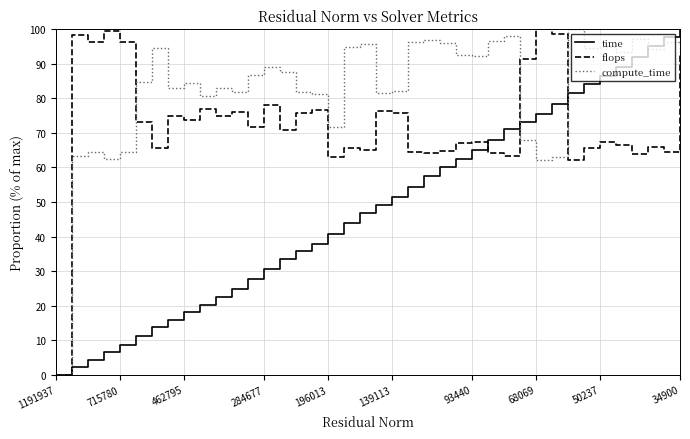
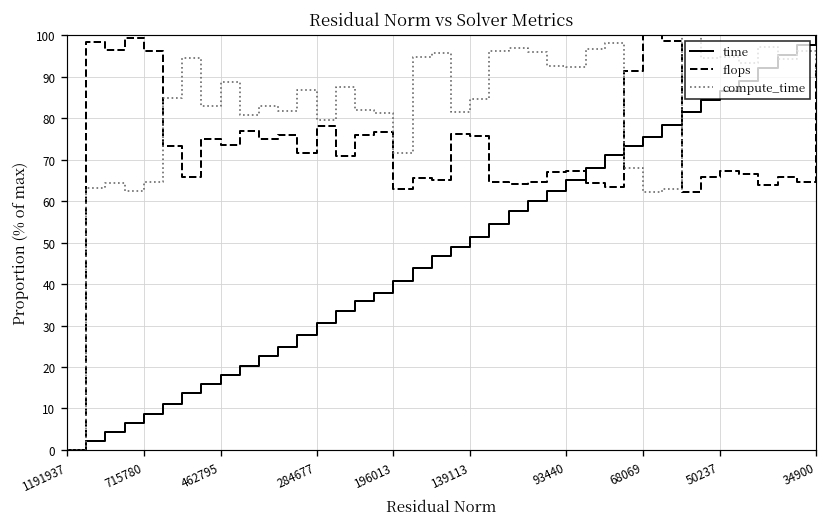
compute_time, 462795: 84 -> 89
compute_time, 284677: 89 -> 80
compute_time, 139113: 82 -> 85
